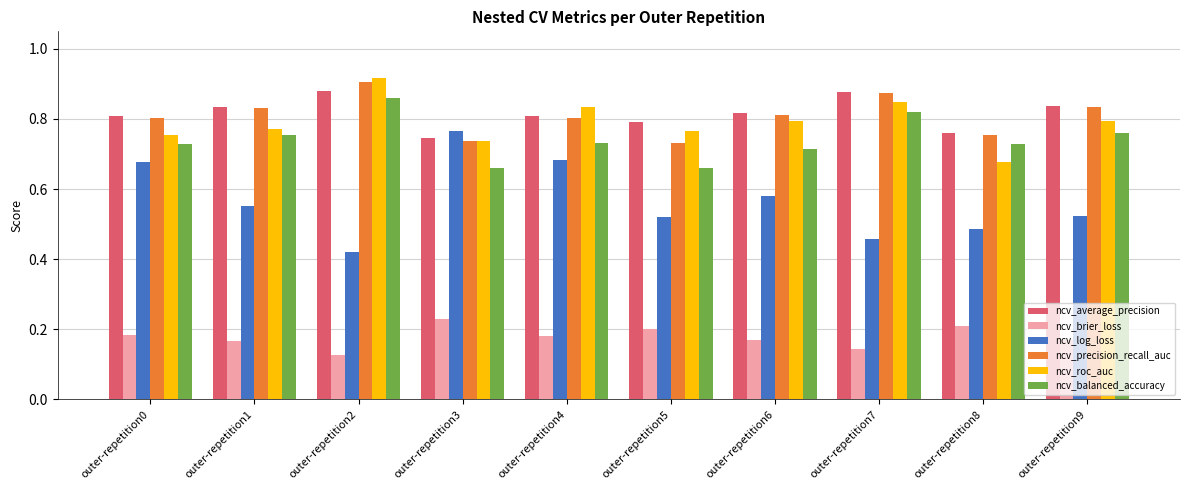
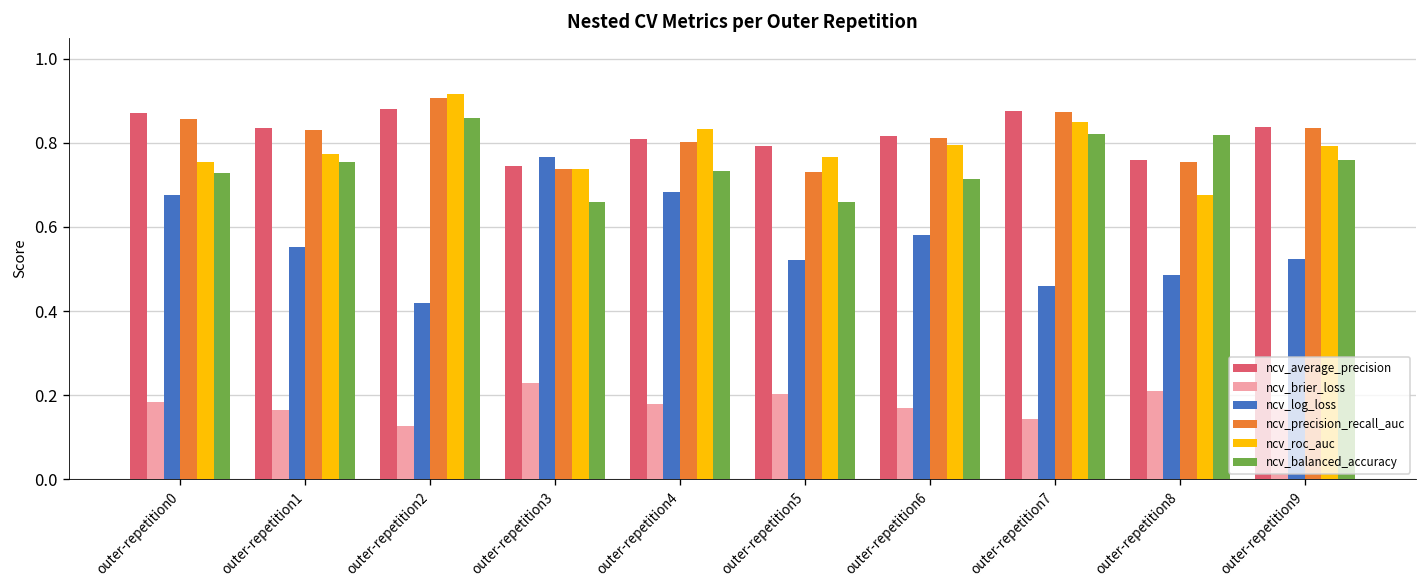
ncv_average_precision, outer-repetition0: 0.81 -> 0.87
ncv_precision_recall_auc, outer-repetition0: 0.80 -> 0.86
ncv_balanced_accuracy, outer-repetition8: 0.73 -> 0.82
